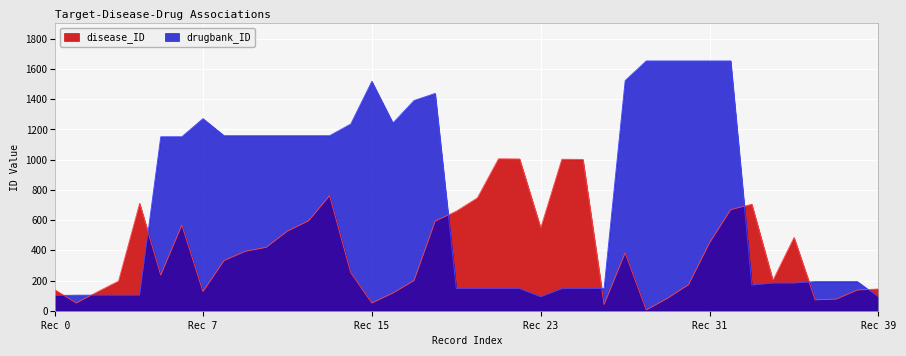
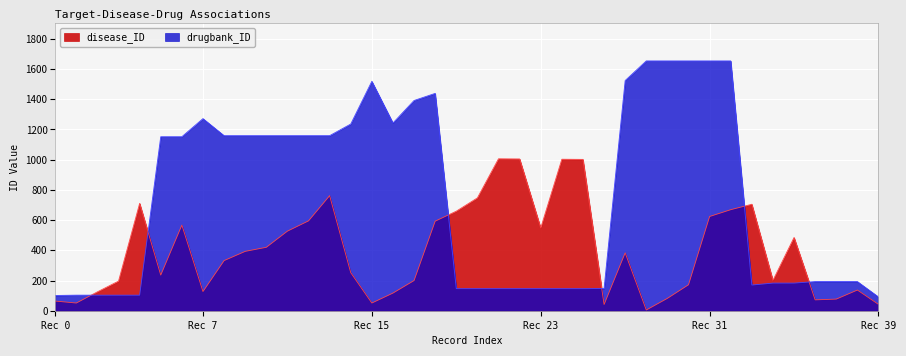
disease_ID, Rec 0: 140 -> 60
drugbank_ID, Rec 23: 90 -> 150
disease_ID, Rec 31: 450 -> 620
disease_ID, Rec 39: 140 -> 40
